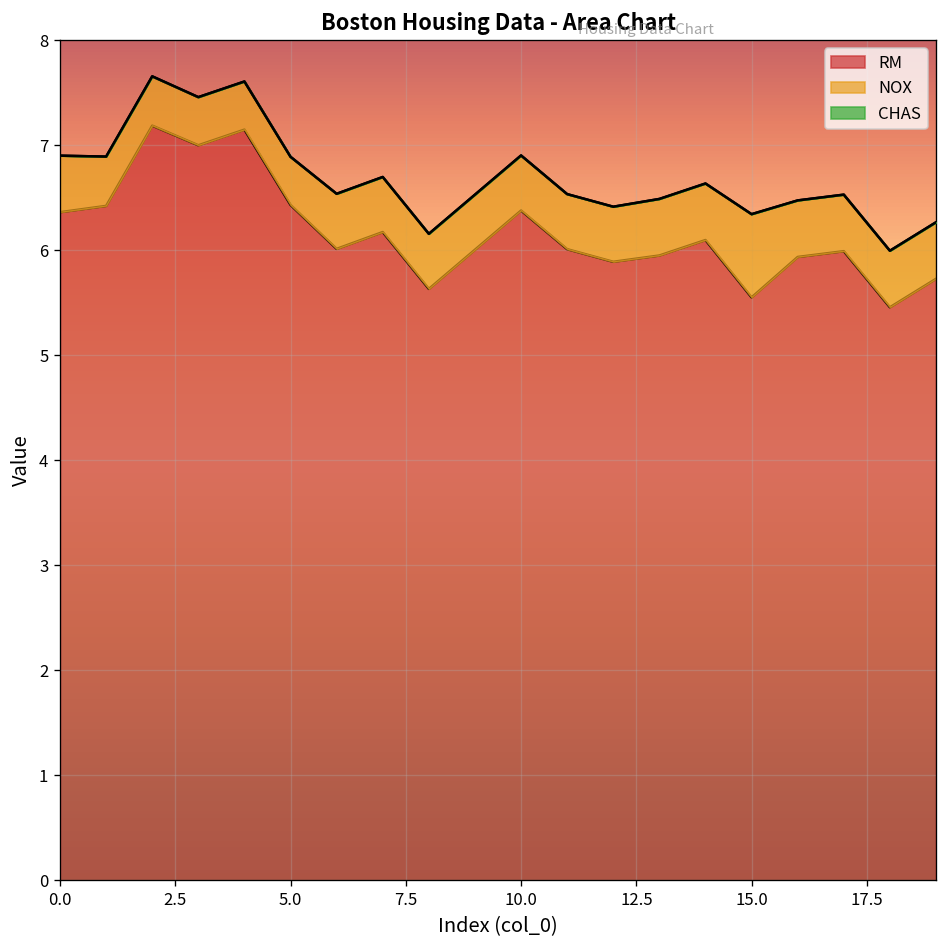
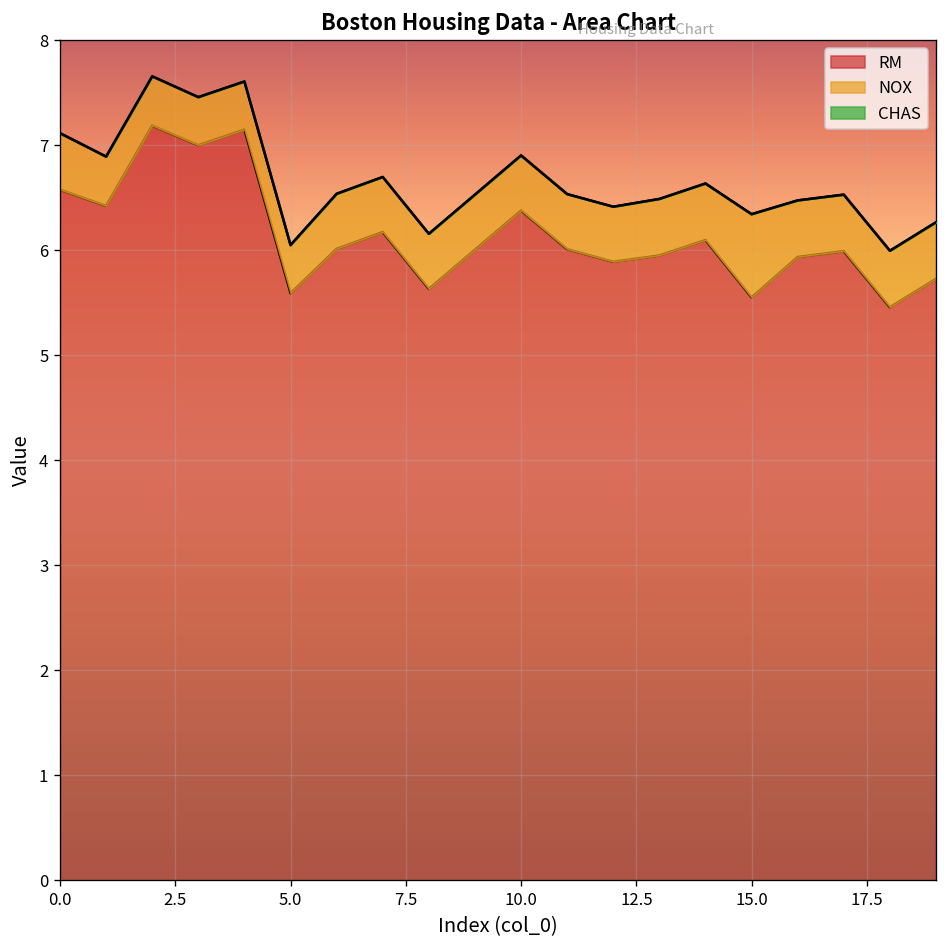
RM, 0.0: 6.4 -> 6.6
RM, 5.0: 6.4 -> 5.6
